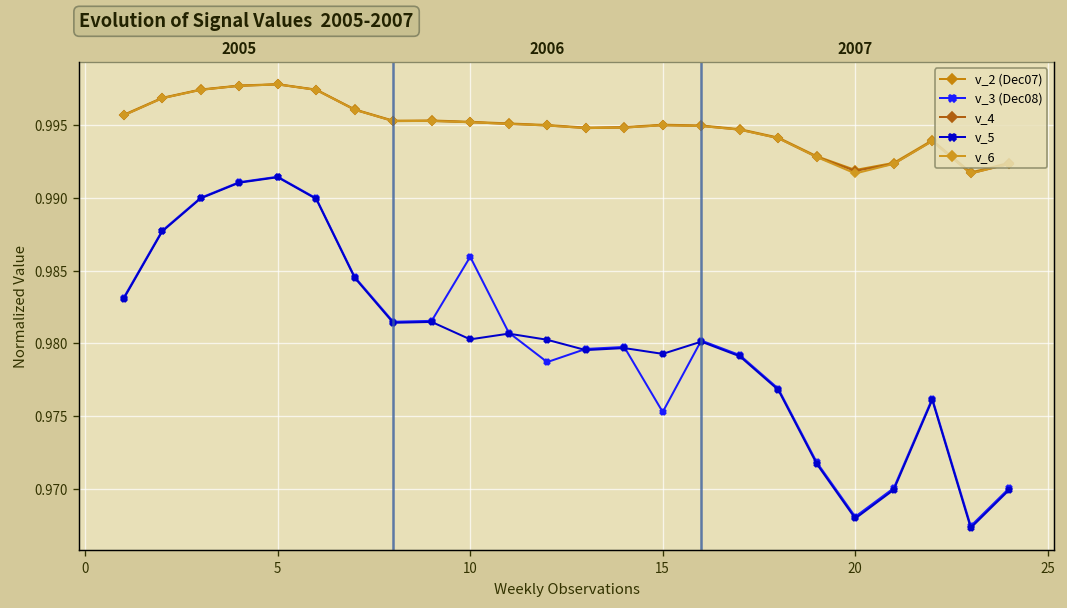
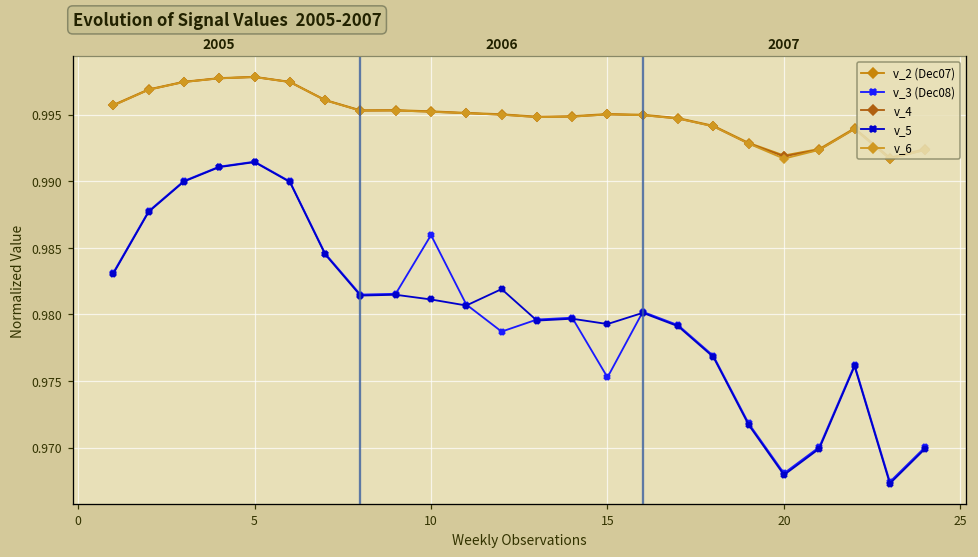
v_5, 10: 0.9803 -> 0.9811
v_5, 2006: 0.9803 -> 0.9819
